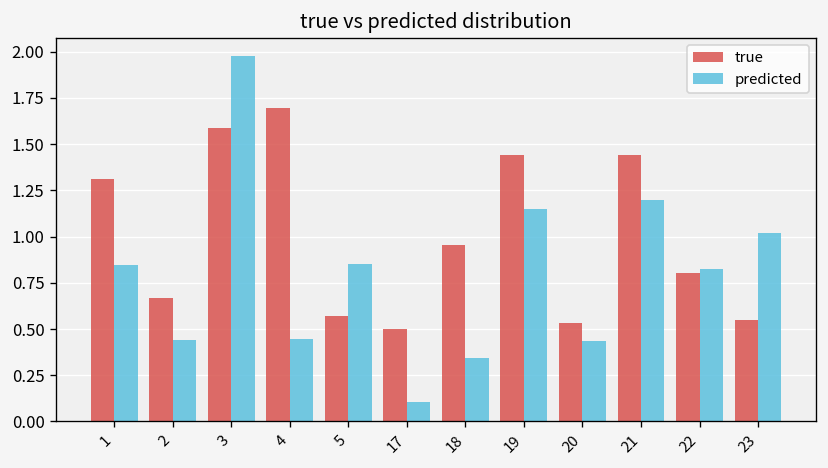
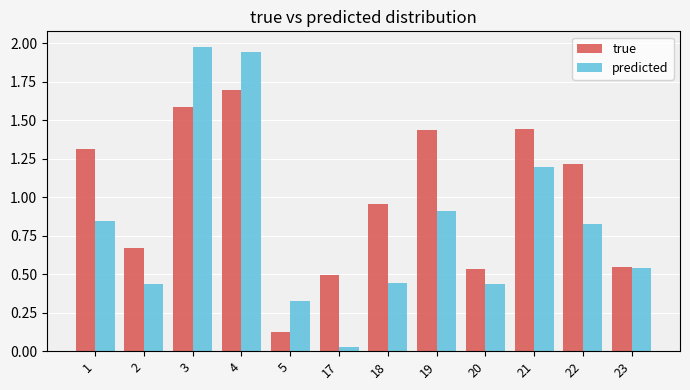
predicted, 4: 0.45 -> 1.94
true, 5: 0.57 -> 0.12
predicted, 5: 0.85 -> 0.33
predicted, 17: 0.10 -> 0.03
predicted, 18: 0.34 -> 0.44
predicted, 19: 1.15 -> 0.91
true, 22: 0.80 -> 1.22
predicted, 23: 1.02 -> 0.54
